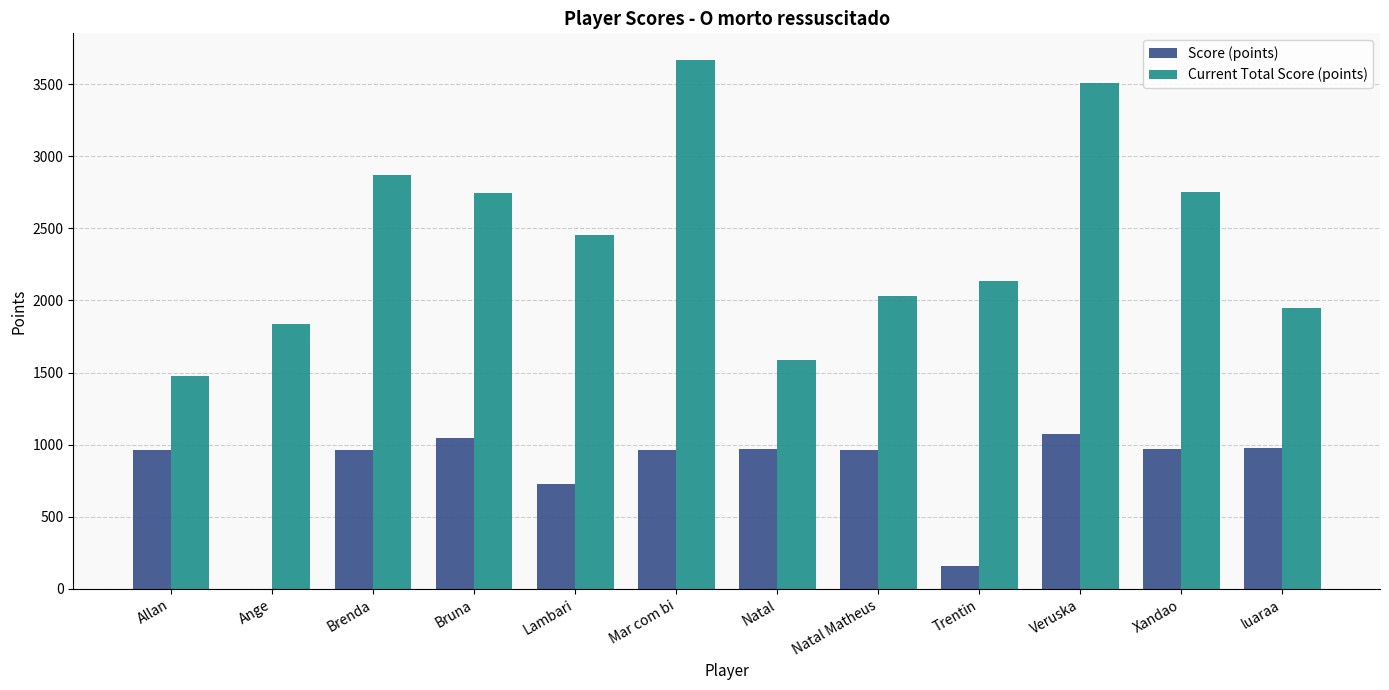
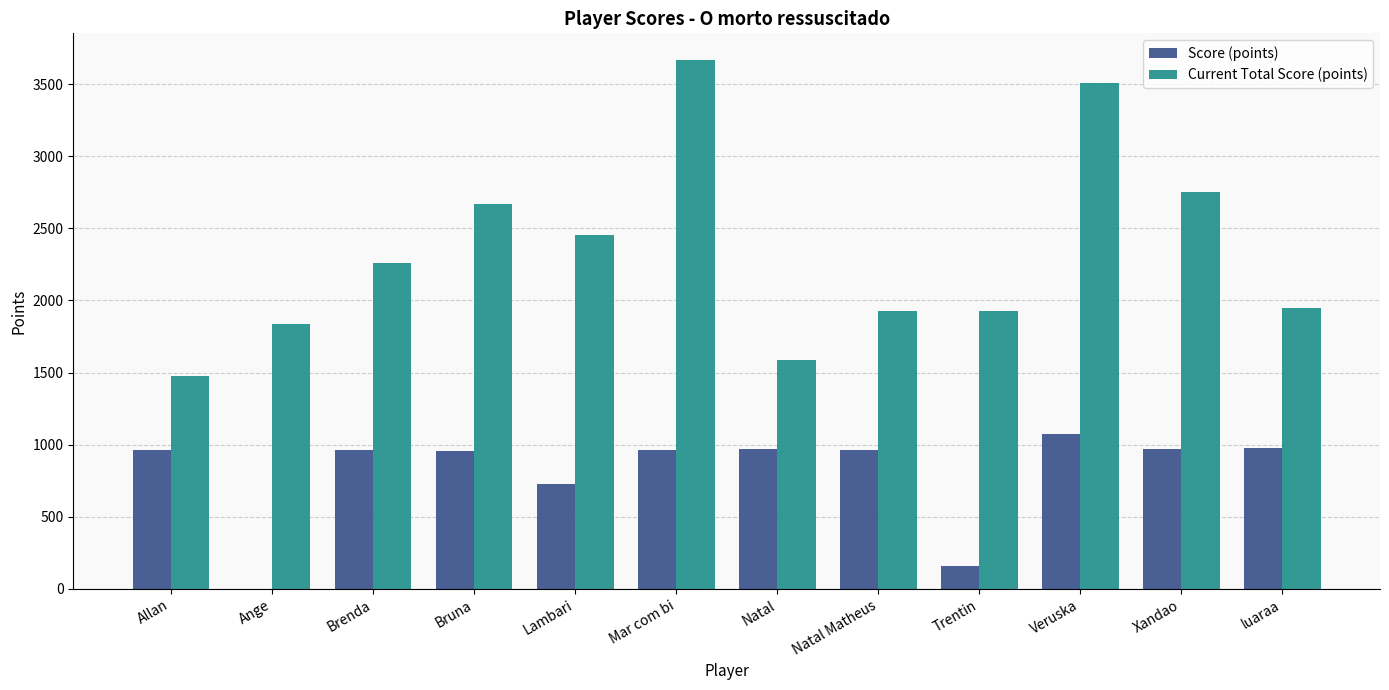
Current Total Score (points), Brenda: 2870 -> 2260
Score (points), Bruna: 1050 -> 960
Current Total Score (points), Bruna: 2740 -> 2670
Current Total Score (points), Natal Matheus: 2030 -> 1930
Current Total Score (points), Trentin: 2140 -> 1930
